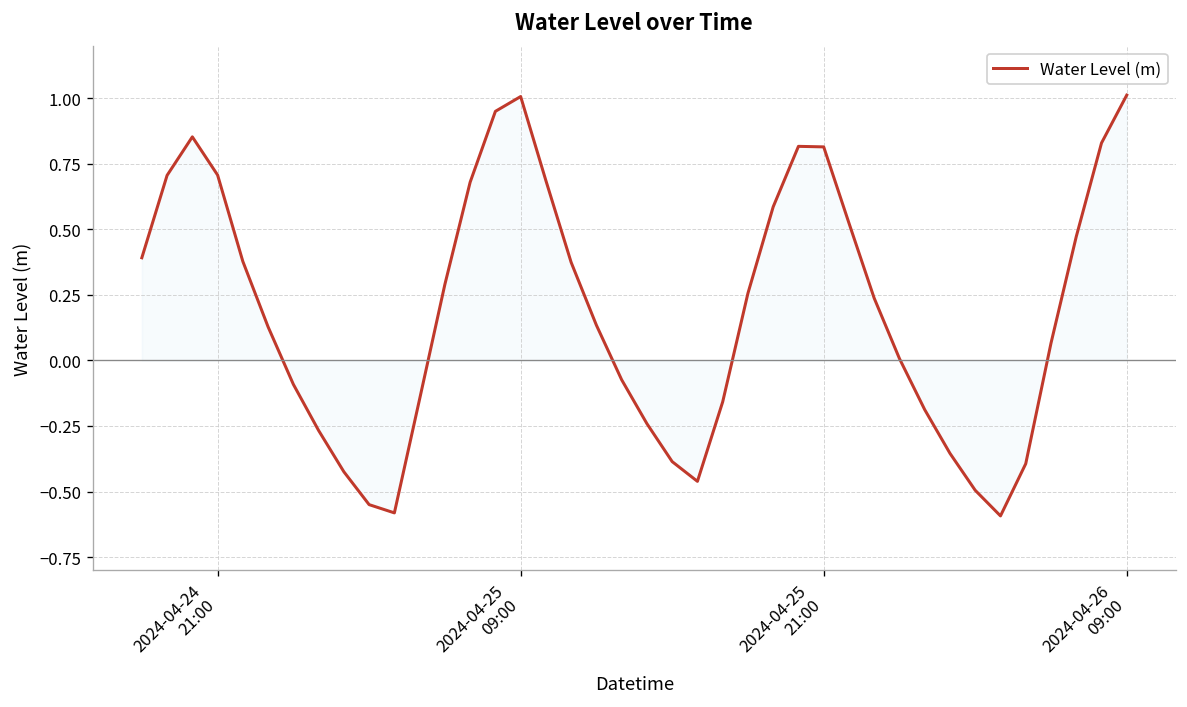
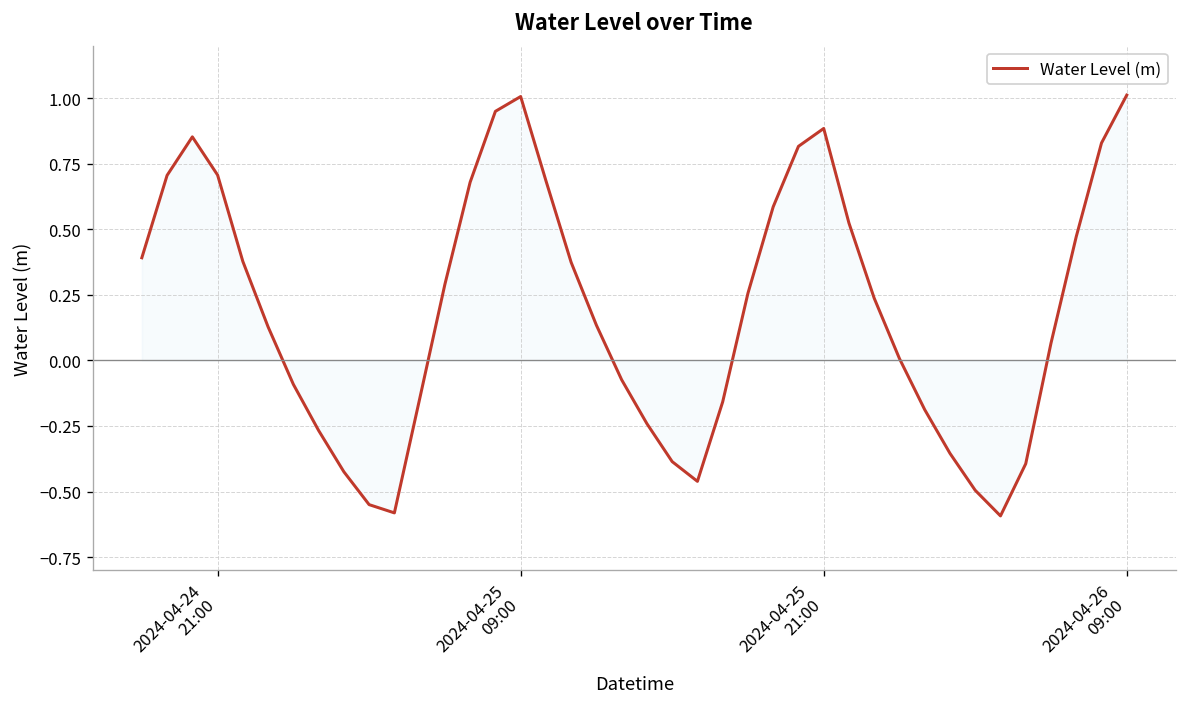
Water Level (m), 2024-04-25 21:00: 0.81 -> 0.88
